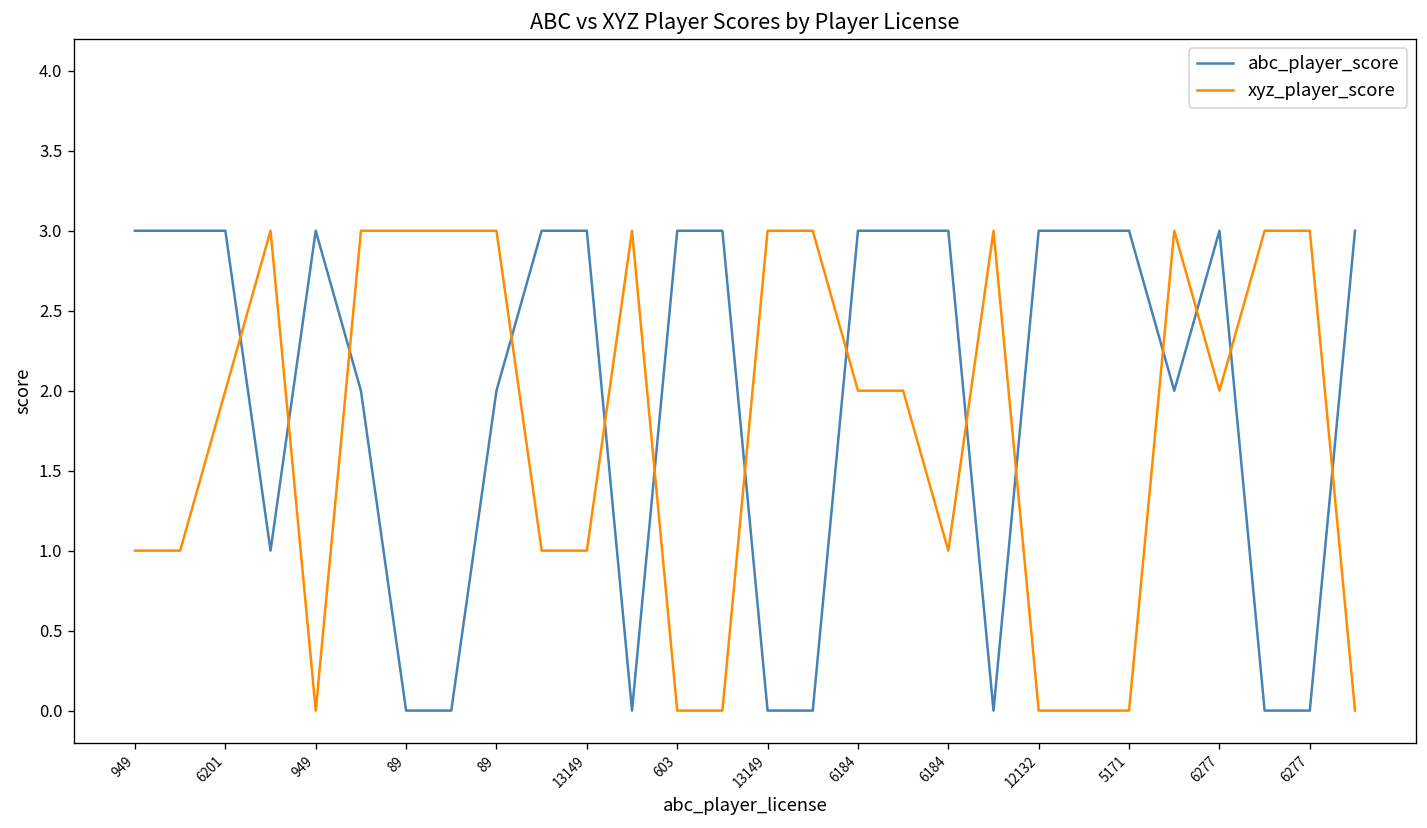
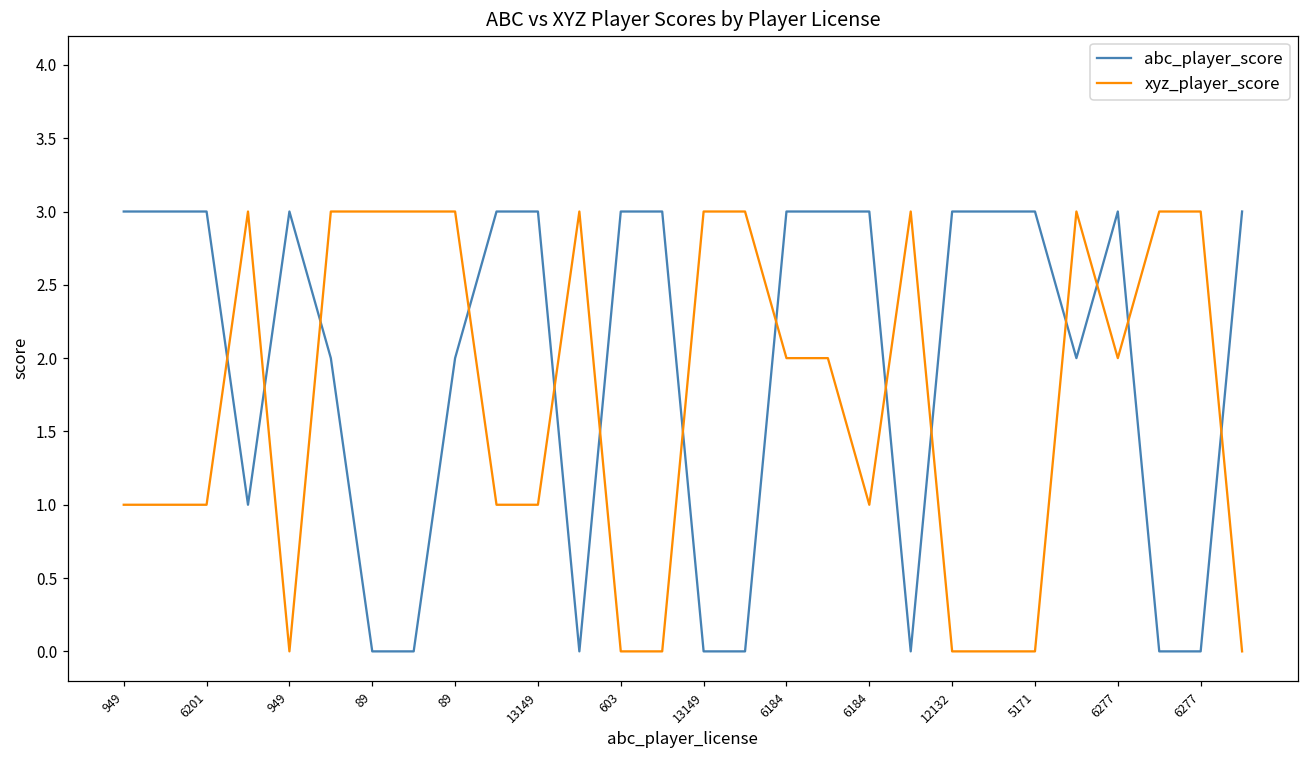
xyz_player_score, 6201: 2 -> 1
